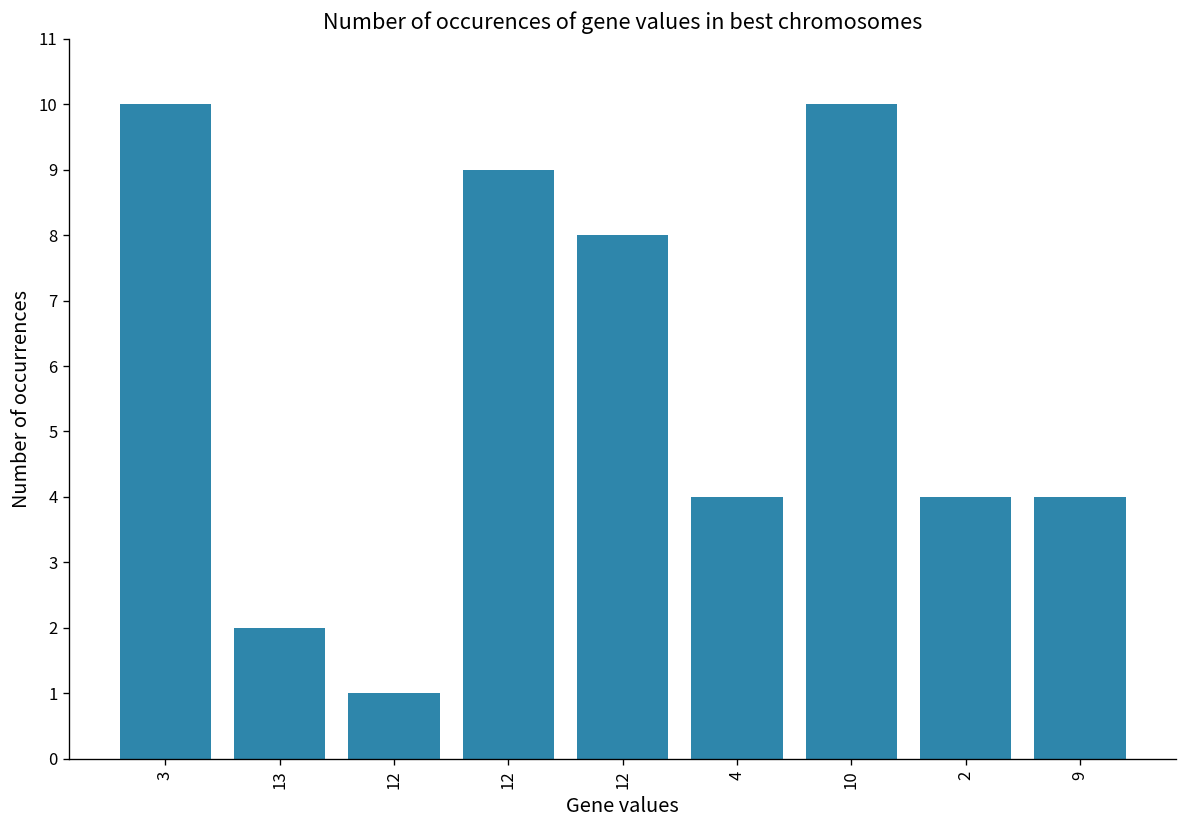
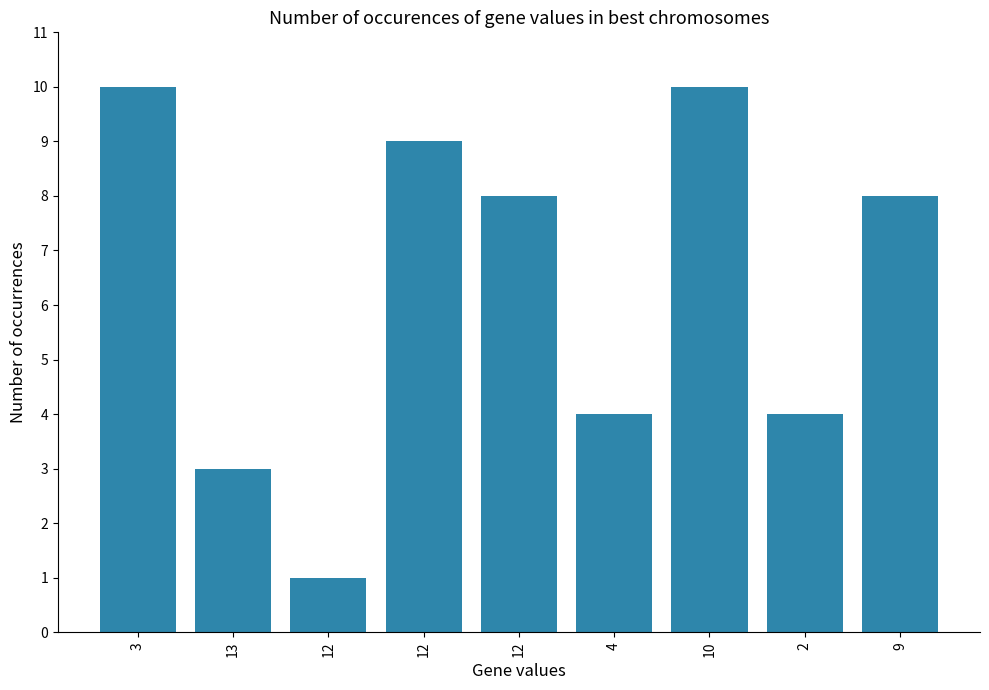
13: 2 -> 3
9: 4 -> 8
